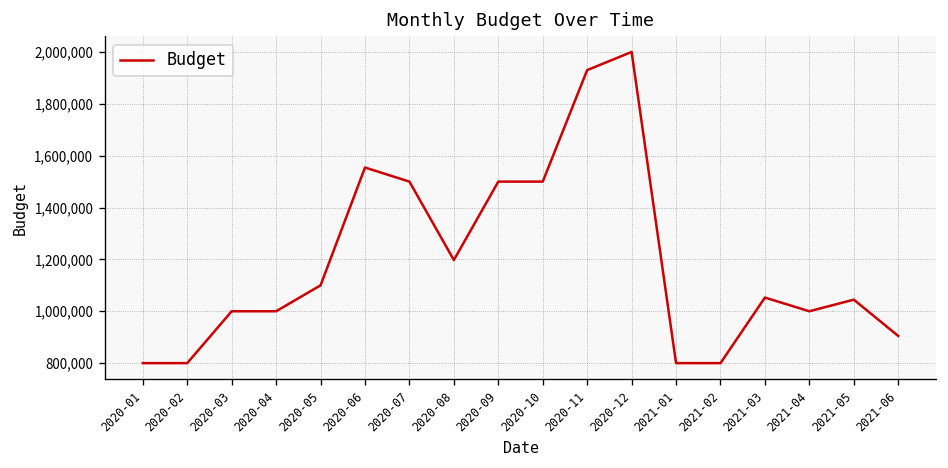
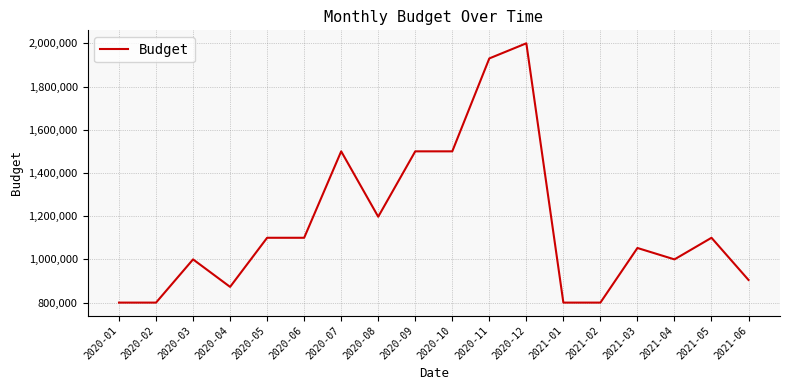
2020-04: 1,000,000 -> 870,000
2020-06: 1,550,000 -> 1,100,000
2021-05: 1,040,000 -> 1,100,000
